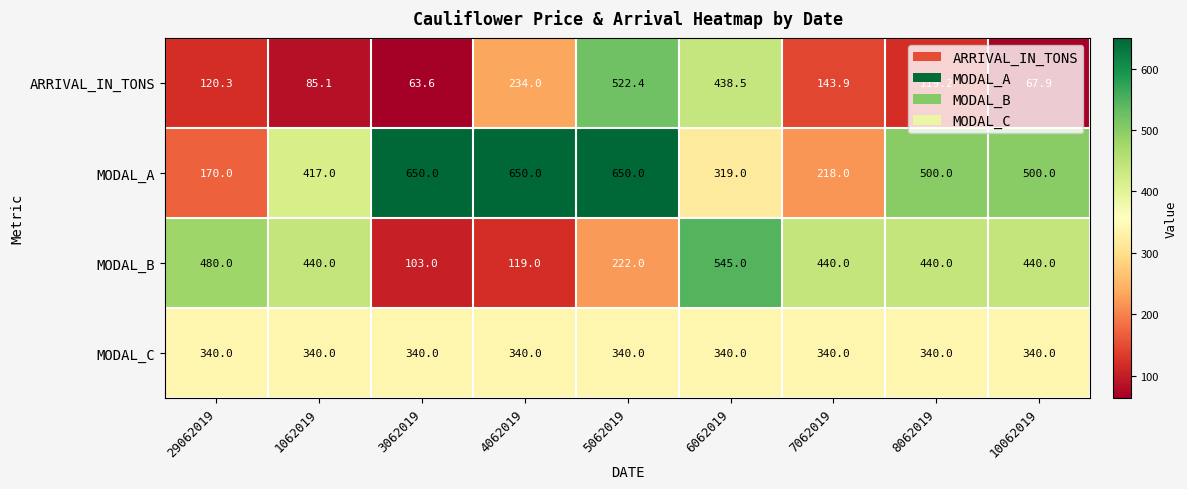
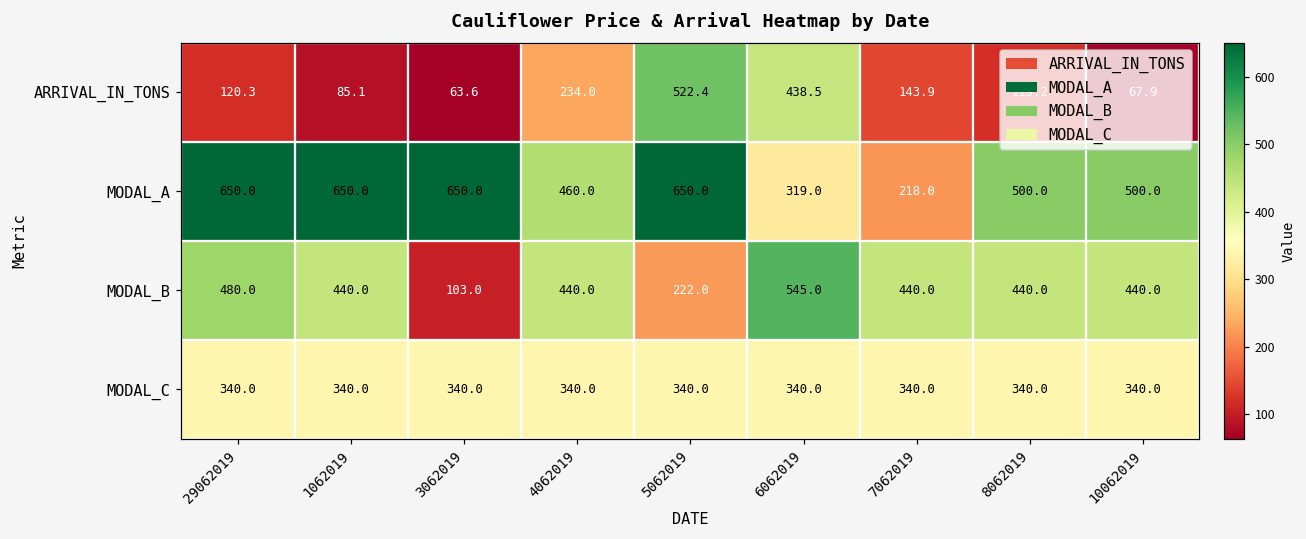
MODAL_A, 29062019: 170.0 -> 650.0
MODAL_A, 1062019: 417.0 -> 650.0
MODAL_A, 4062019: 650.0 -> 460.0
MODAL_B, 4062019: 119.0 -> 440.0
